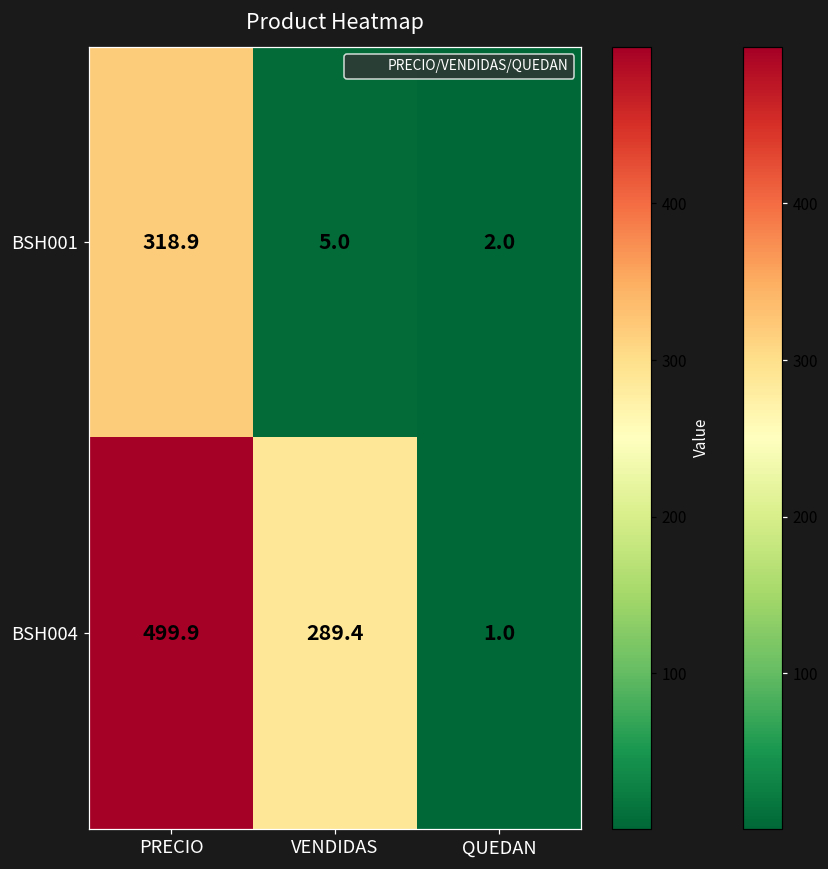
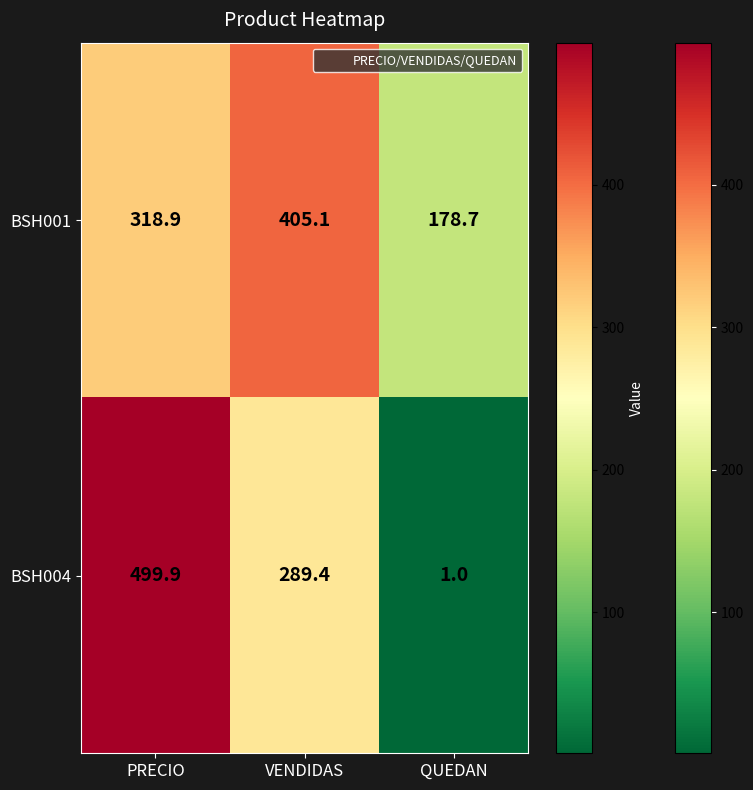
BSH001, VENDIDAS: 5.0 -> 405.1
BSH001, QUEDAN: 2.0 -> 178.7
